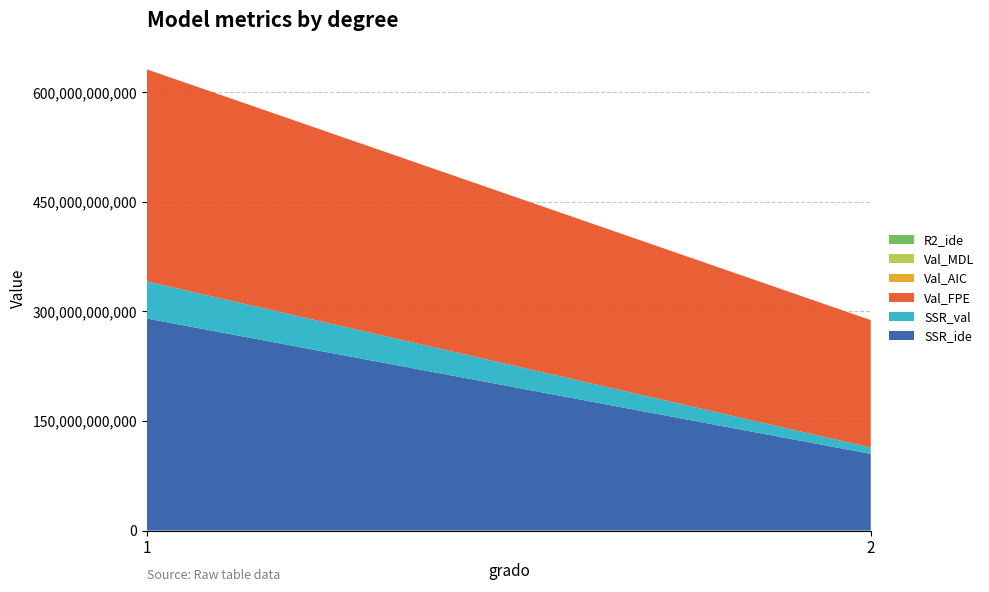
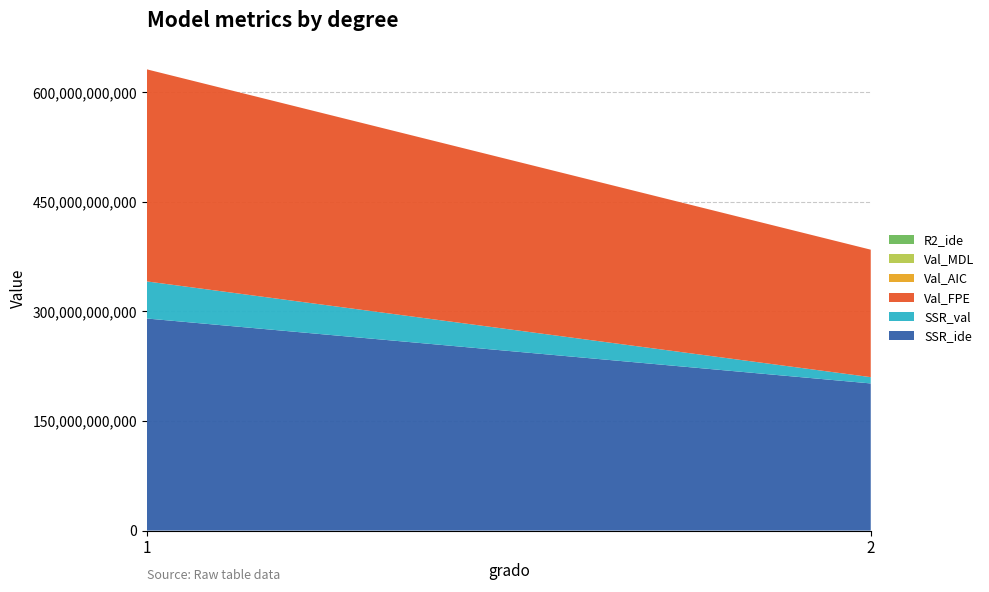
SSR_ide, 2: 100,000,000,000 -> 200,000,000,000
